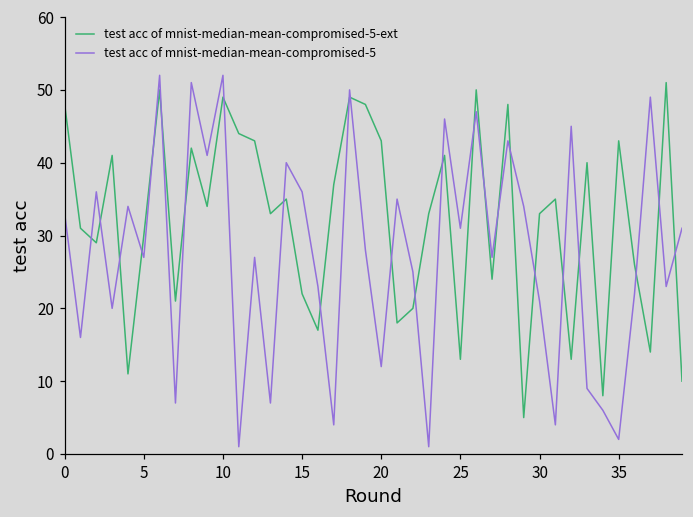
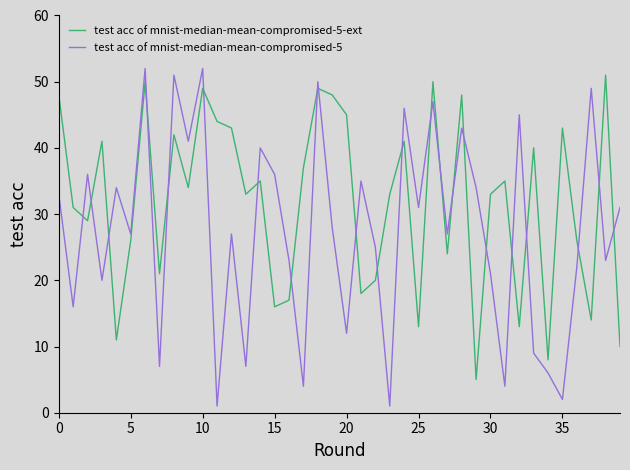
test acc of mnist-median-mean-compromised-5-ext, 5: 30 -> 26
test acc of mnist-median-mean-compromised-5-ext, 15: 22 -> 16
test acc of mnist-median-mean-compromised-5-ext, 20: 43 -> 45
